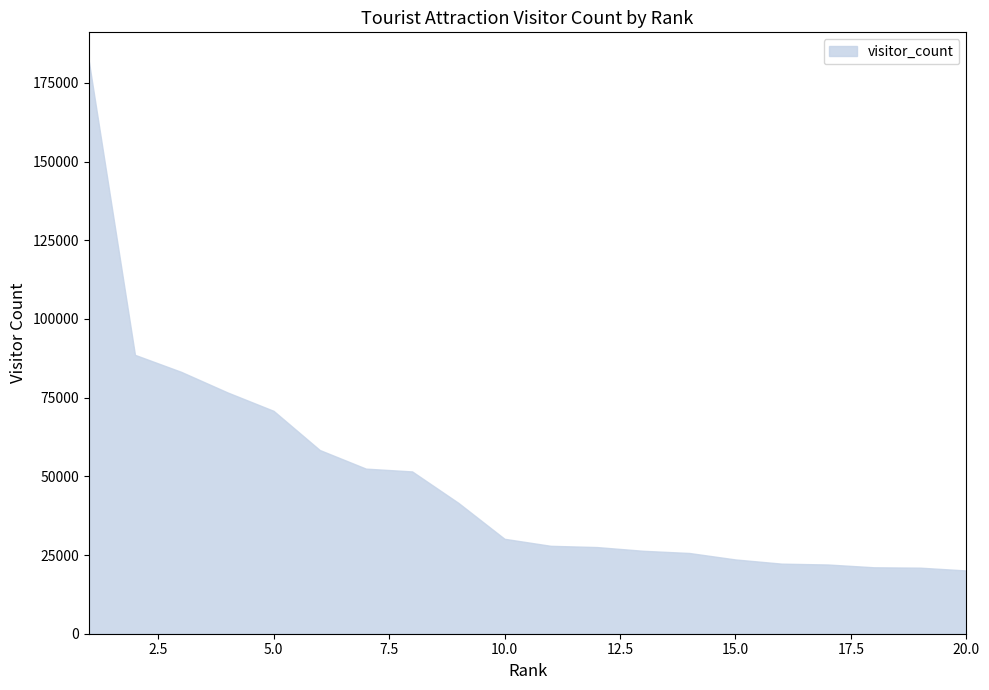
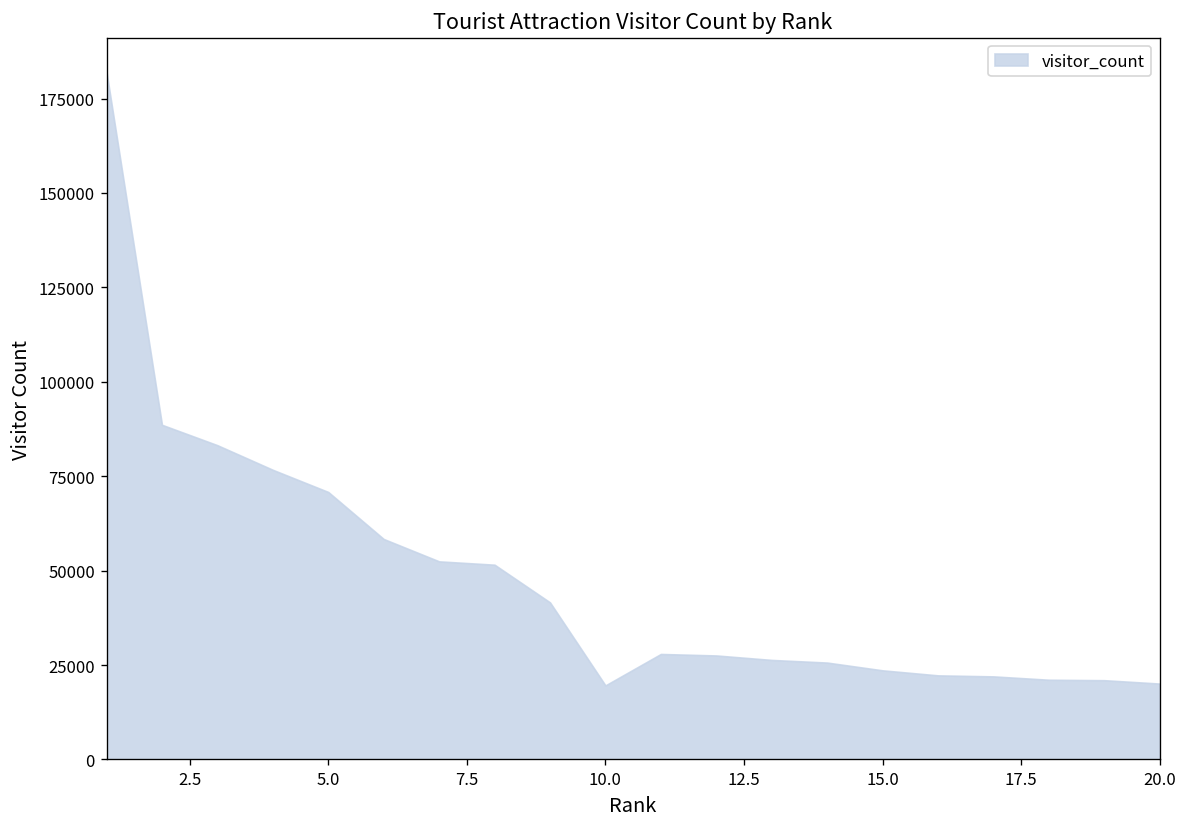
10.0: 30000 -> 20000
